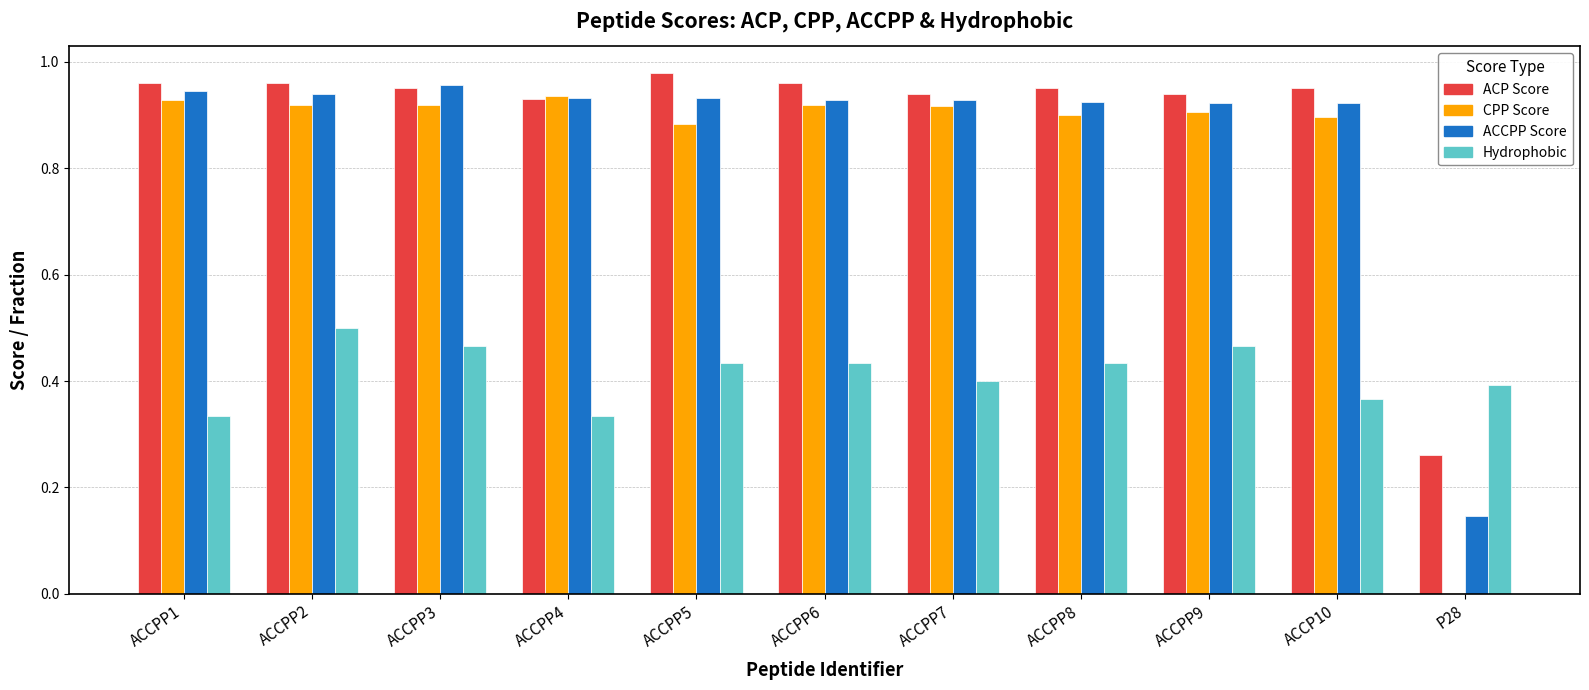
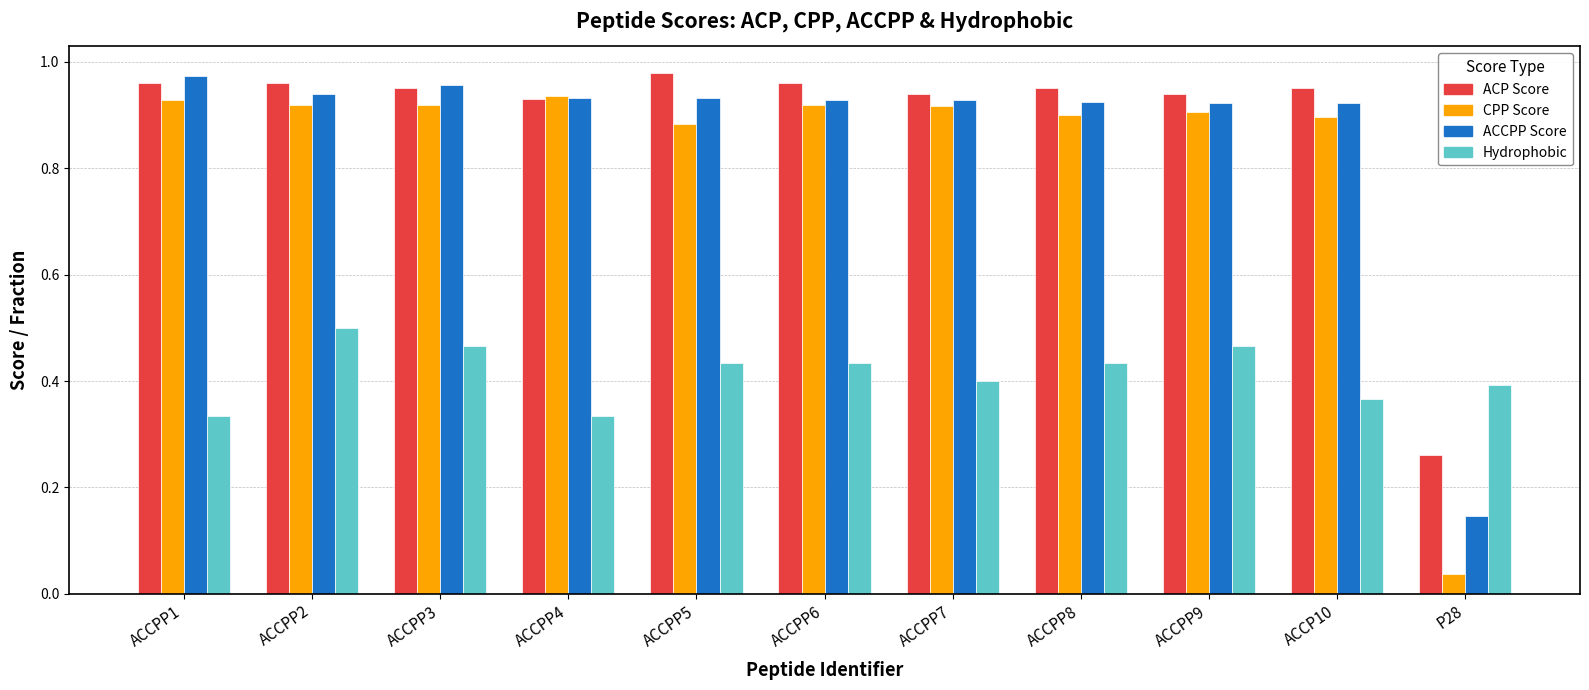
ACCPP Score, ACCPP1: 0.94 -> 0.97
CPP Score, P28: 0.00 -> 0.04
